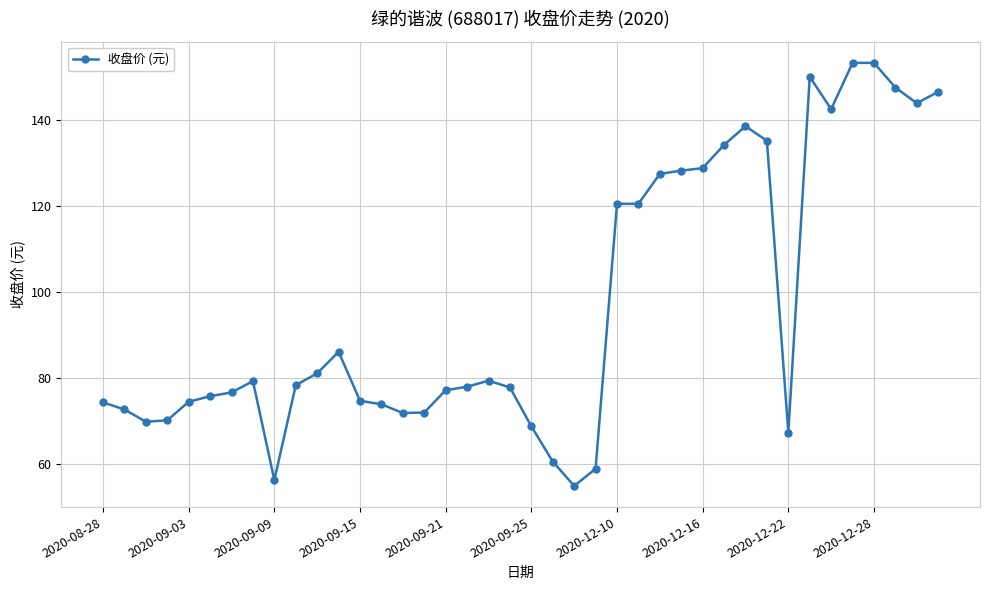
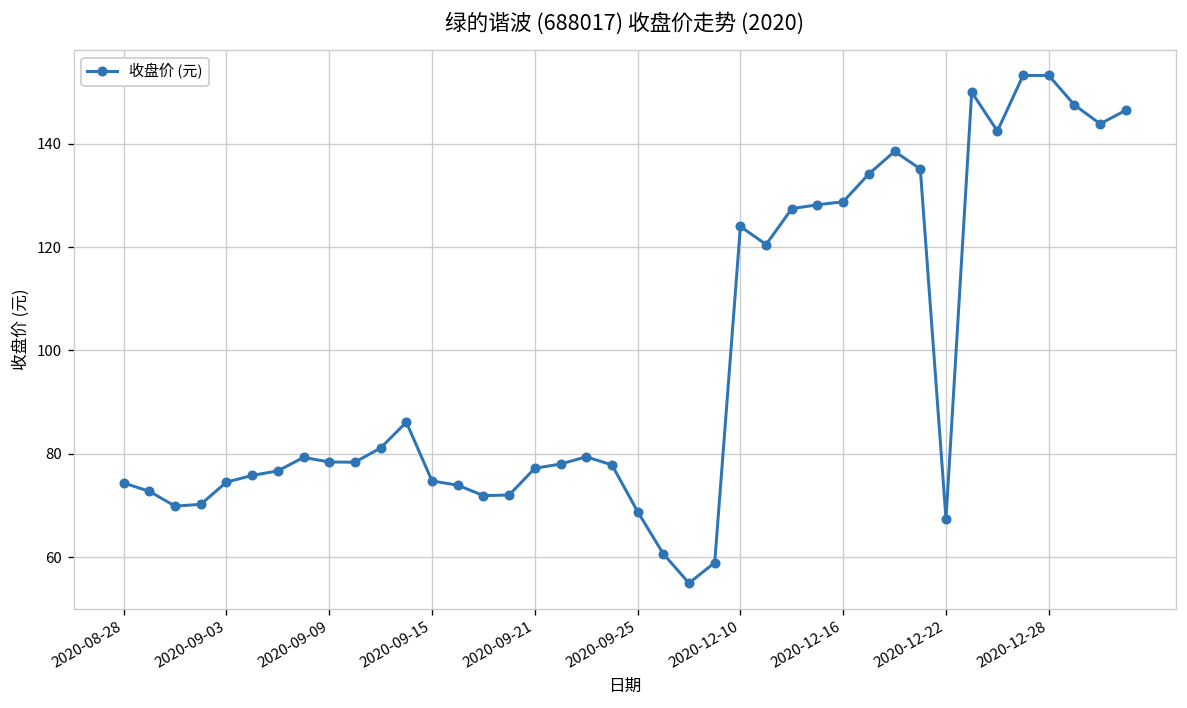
2020-09-09: 56 -> 78
2020-12-10: 121 -> 124
